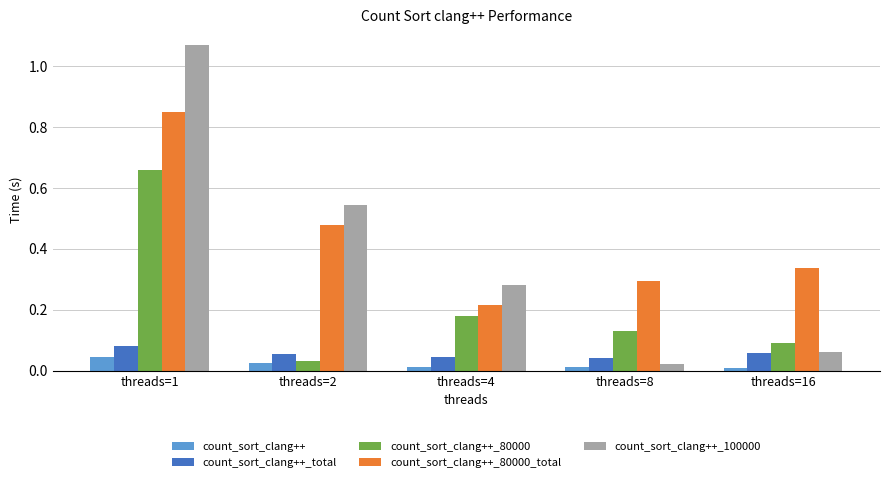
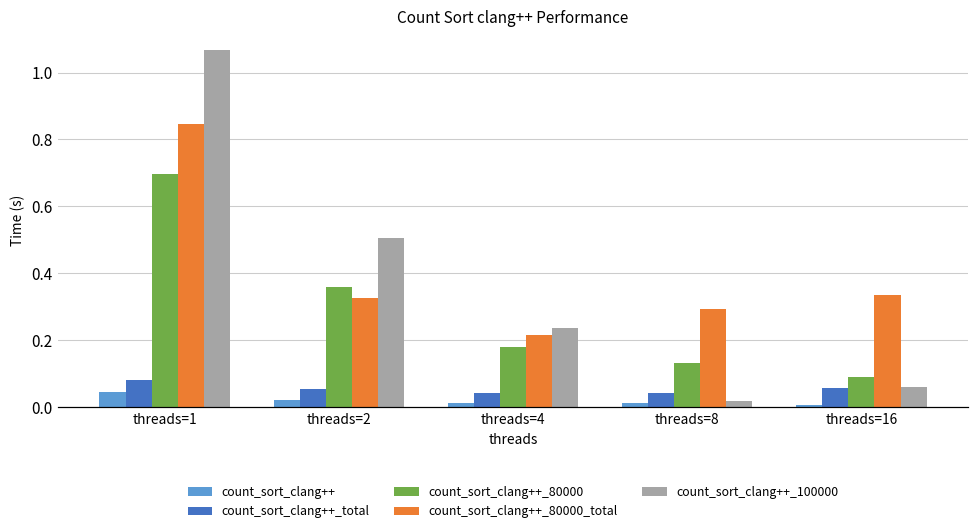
count_sort_clang++_80000, threads=1: 0.66 -> 0.70
count_sort_clang++_80000, threads=2: 0.03 -> 0.36
count_sort_clang++_80000_total, threads=2: 0.48 -> 0.33
count_sort_clang++_100000, threads=2: 0.54 -> 0.51
count_sort_clang++_100000, threads=4: 0.28 -> 0.24
